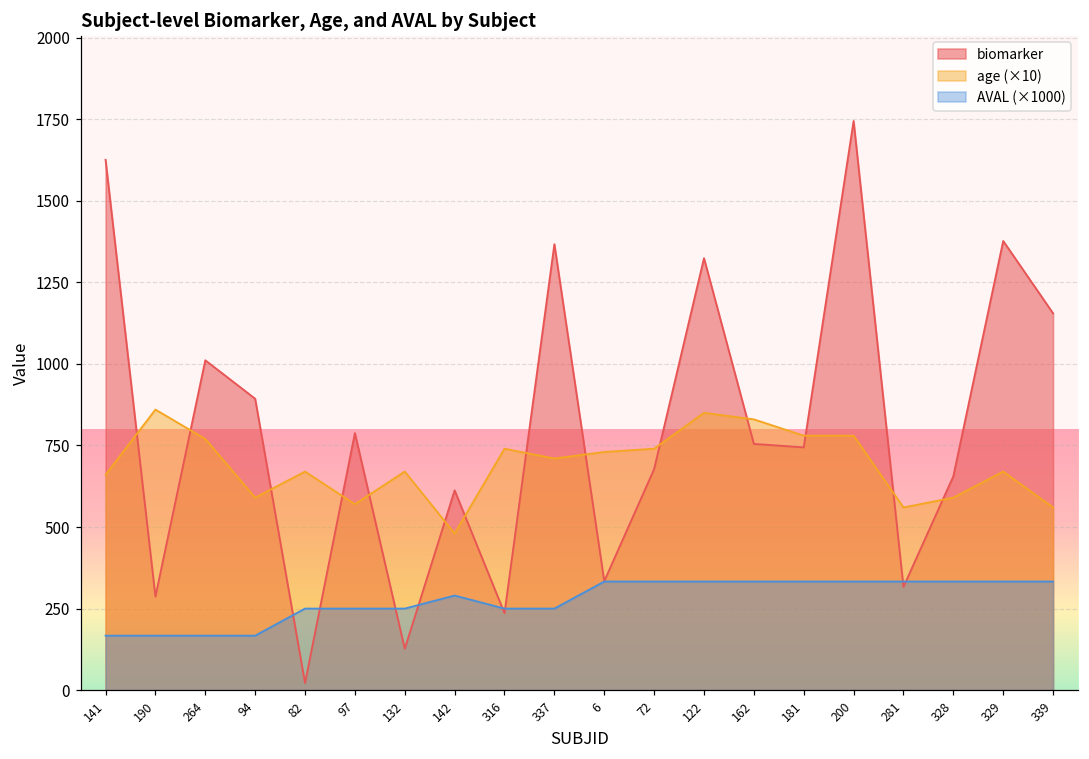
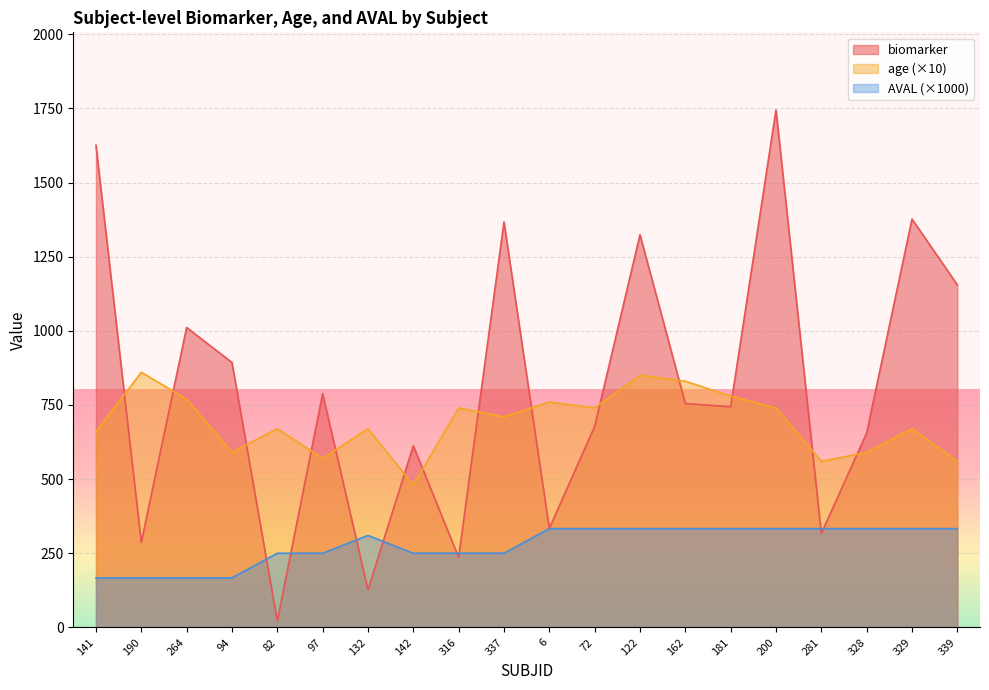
AVAL (×1000), 132: 250 -> 310
AVAL (×1000), 142: 290 -> 250
age (×10), 6: 730 -> 760
age (×10), 200: 780 -> 740
